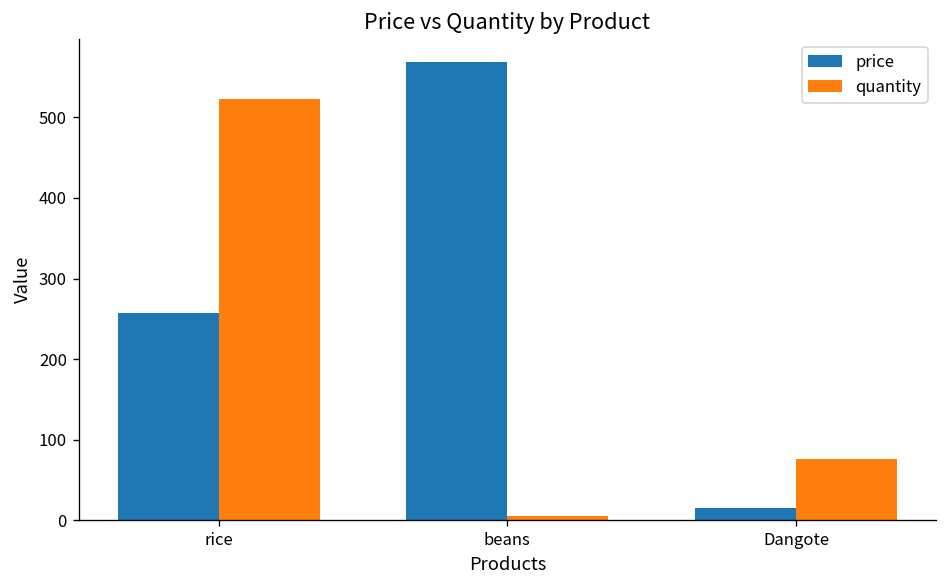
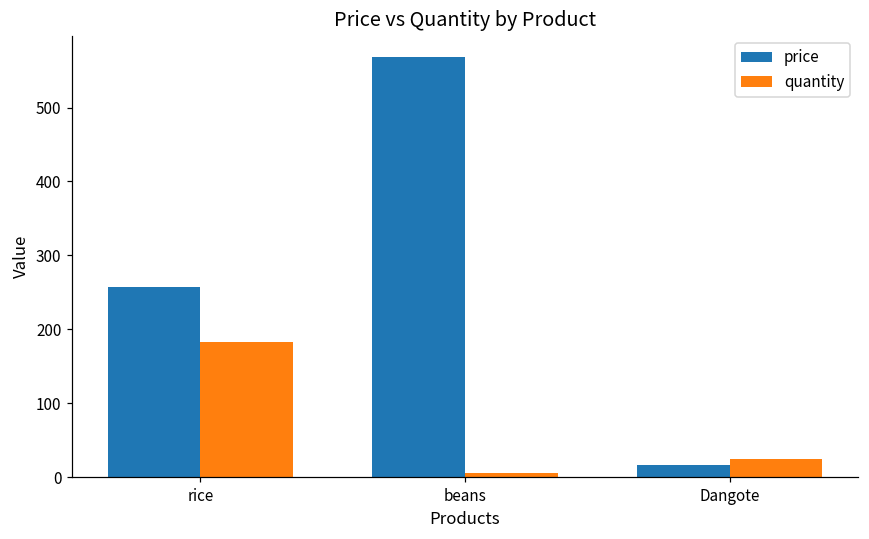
quantity, rice: 520 -> 180
quantity, Dangote: 80 -> 30
